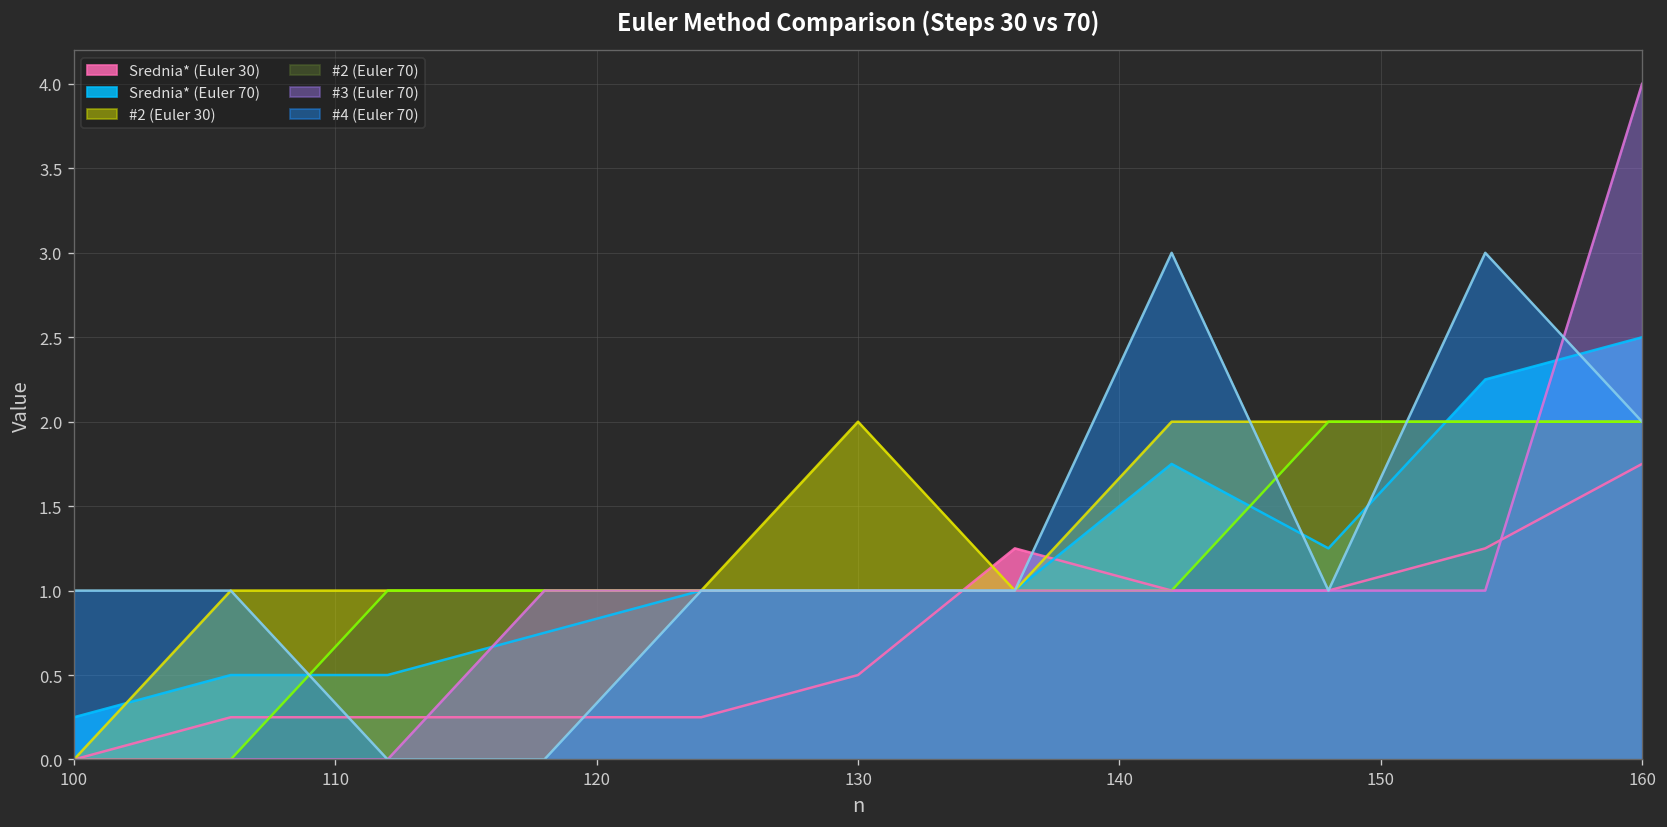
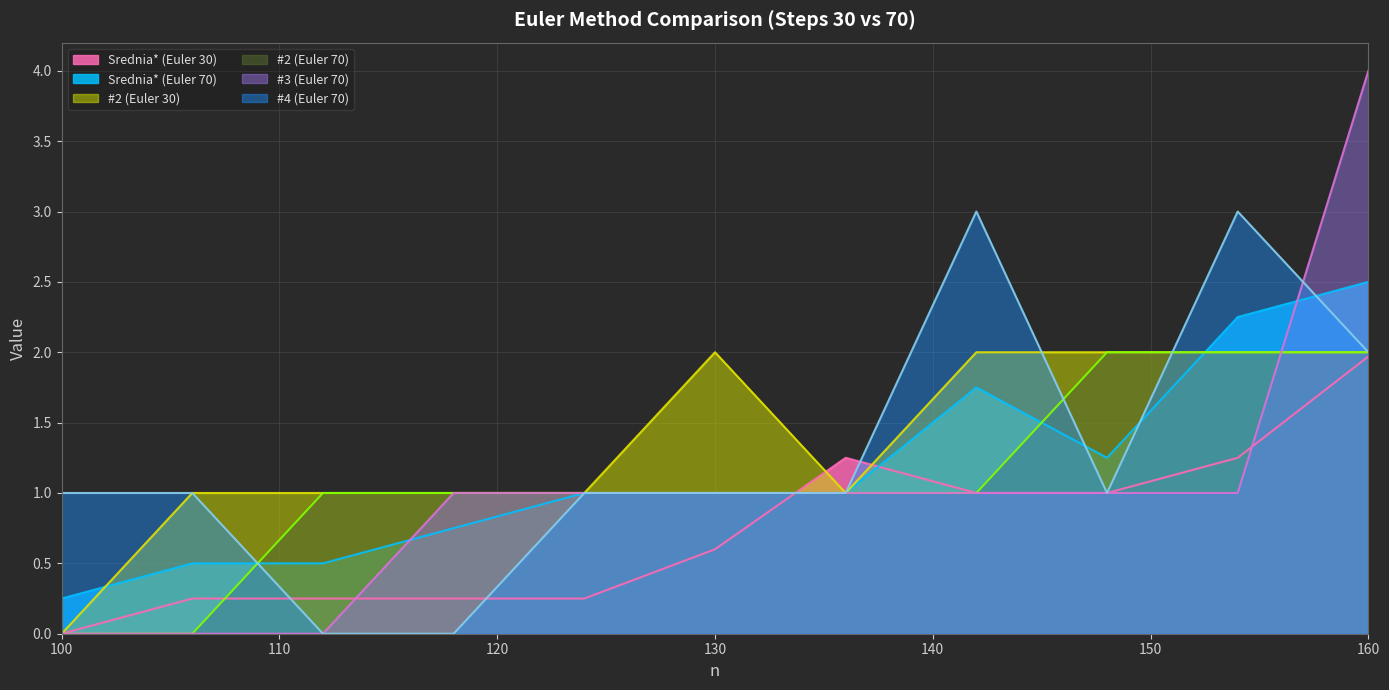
Srednia* (Euler 30), 130: 0.5 -> 0.6
Srednia* (Euler 30), 160: 1.75 -> 1.97
